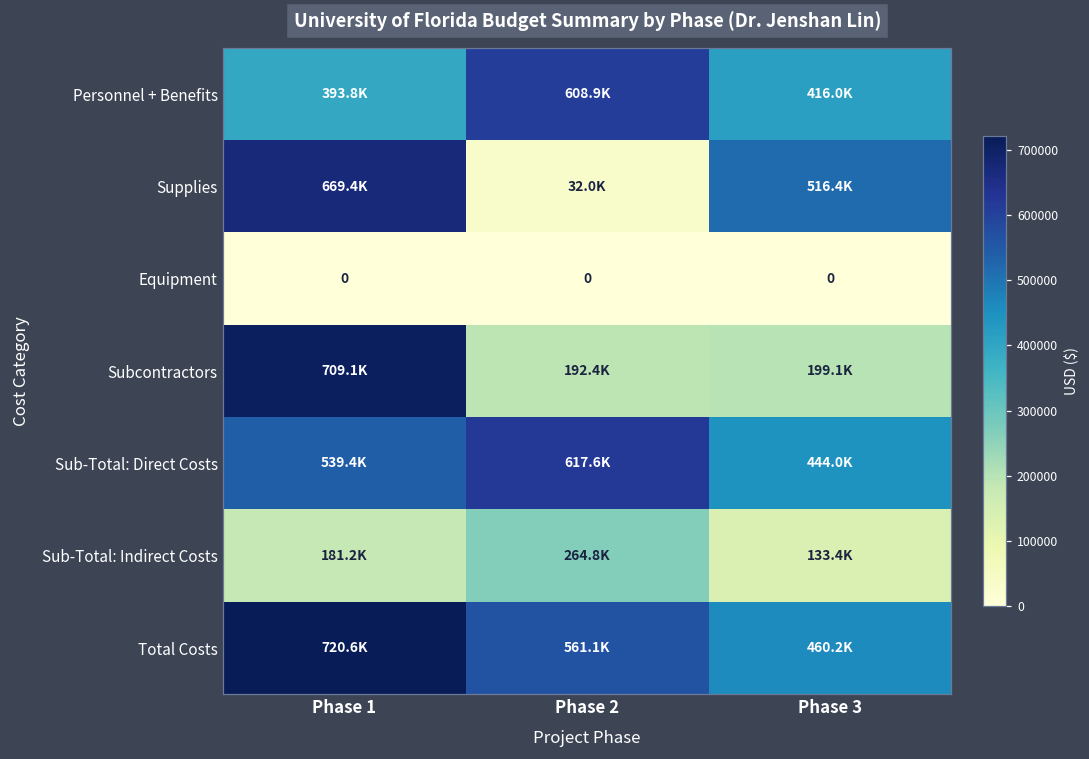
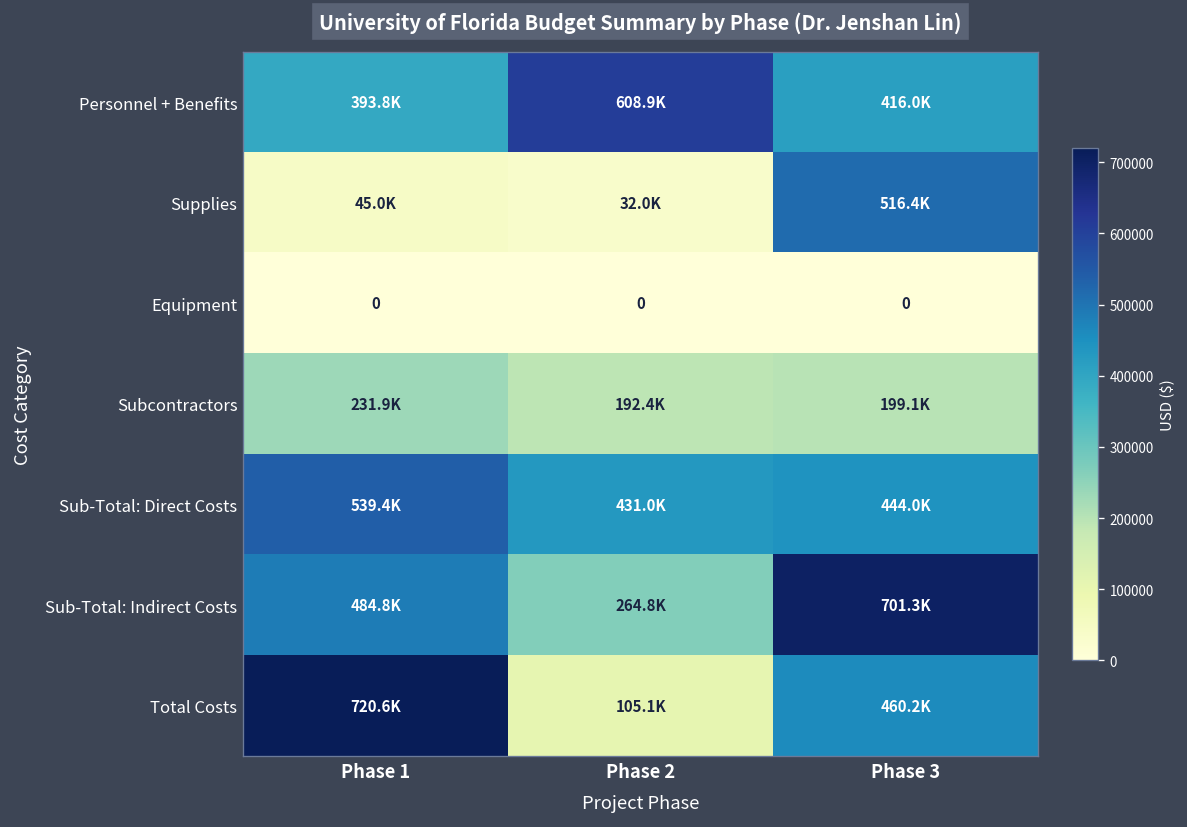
Supplies, Phase 1: 669.4K -> 45.0K
Subcontractors, Phase 1: 709.1K -> 231.9K
Sub-Total: Direct Costs, Phase 2: 617.6K -> 431.0K
Sub-Total: Indirect Costs, Phase 1: 181.2K -> 484.8K
Sub-Total: Indirect Costs, Phase 3: 133.4K -> 701.3K
Total Costs, Phase 2: 561.1K -> 105.1K
